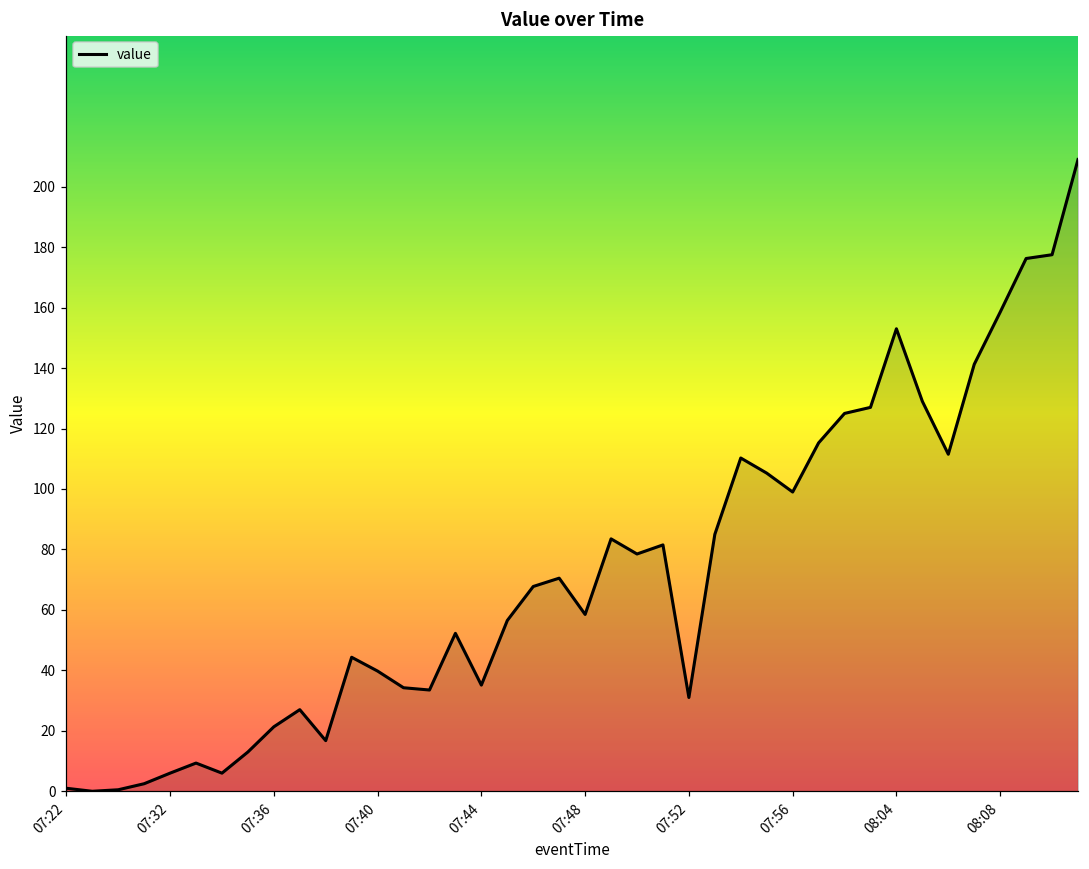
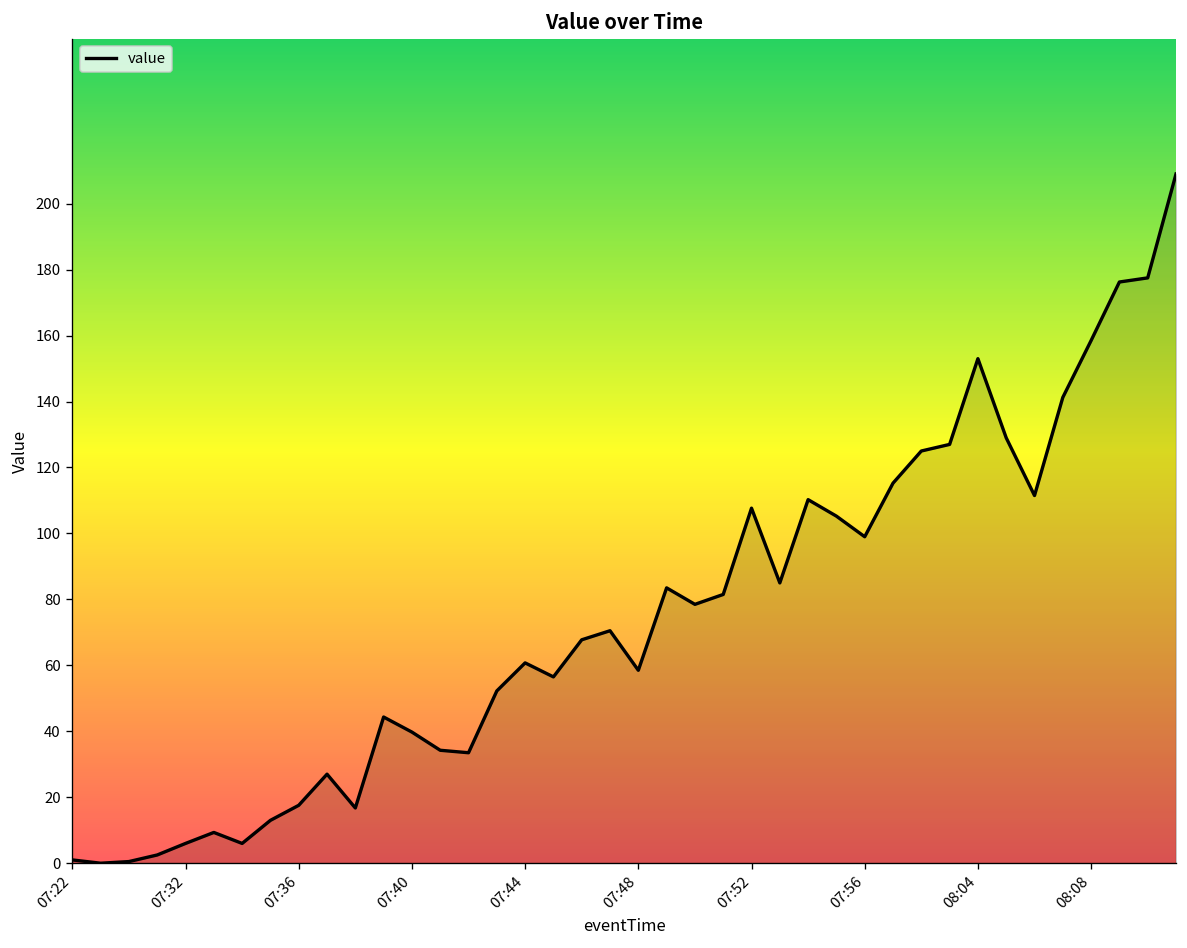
07:36: 21 -> 18
07:44: 35 -> 61
07:52: 31 -> 108
